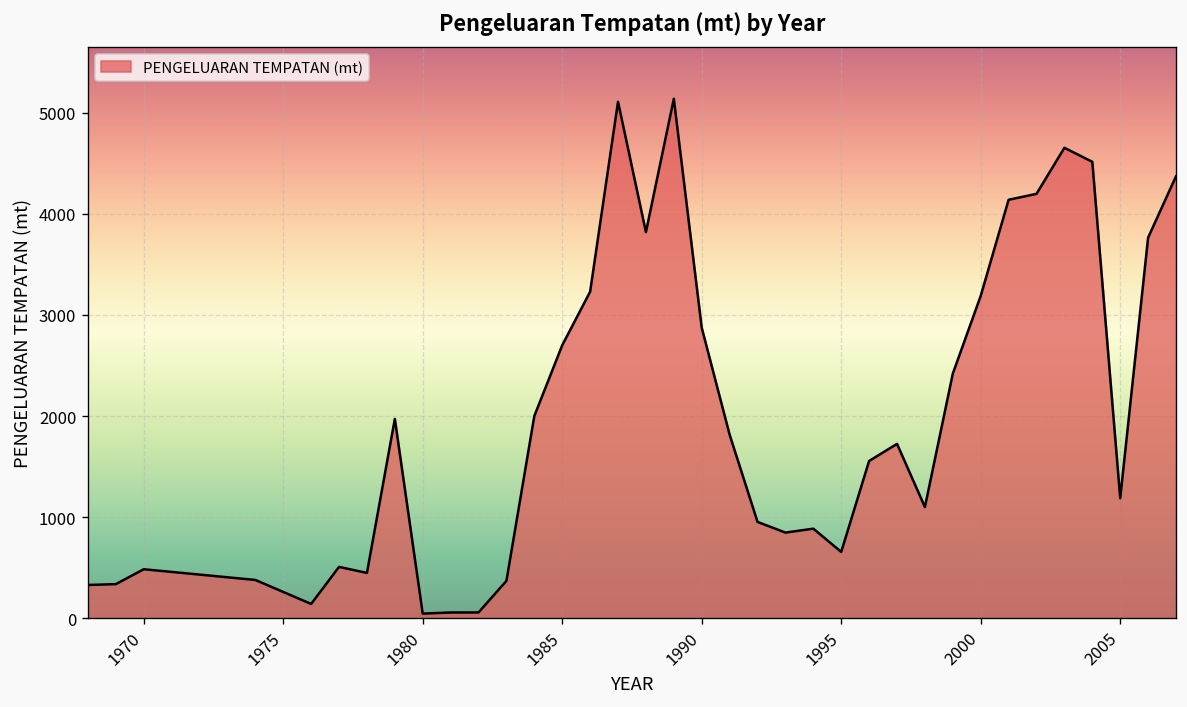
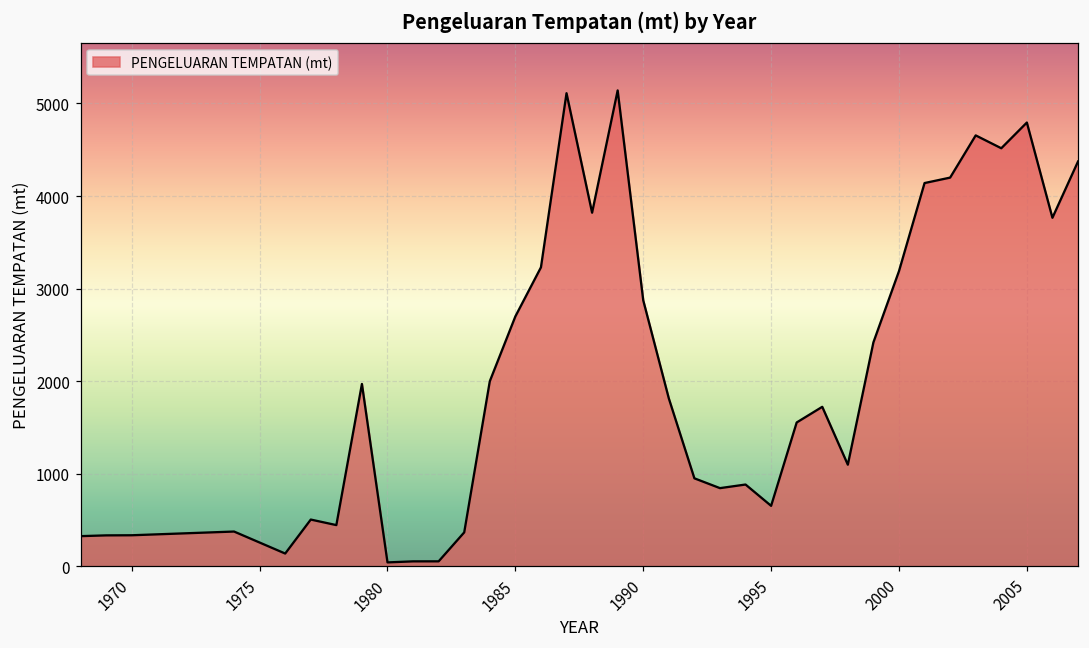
1970: 500 -> 300
2005: 1200 -> 4800
